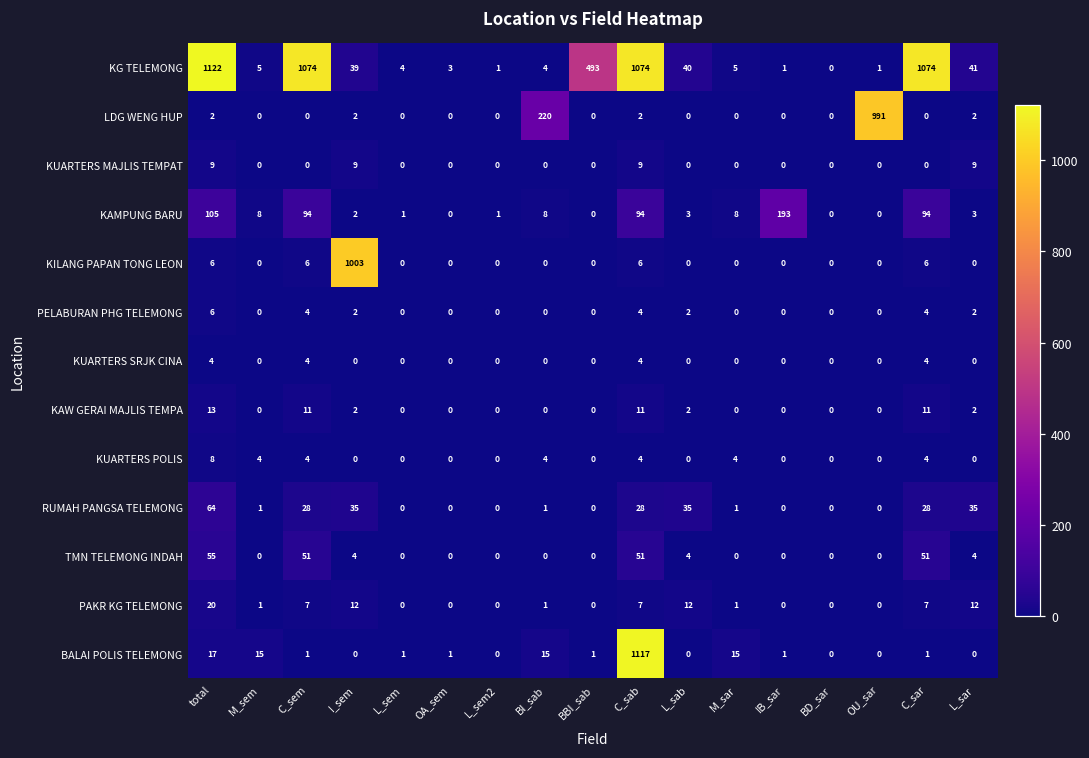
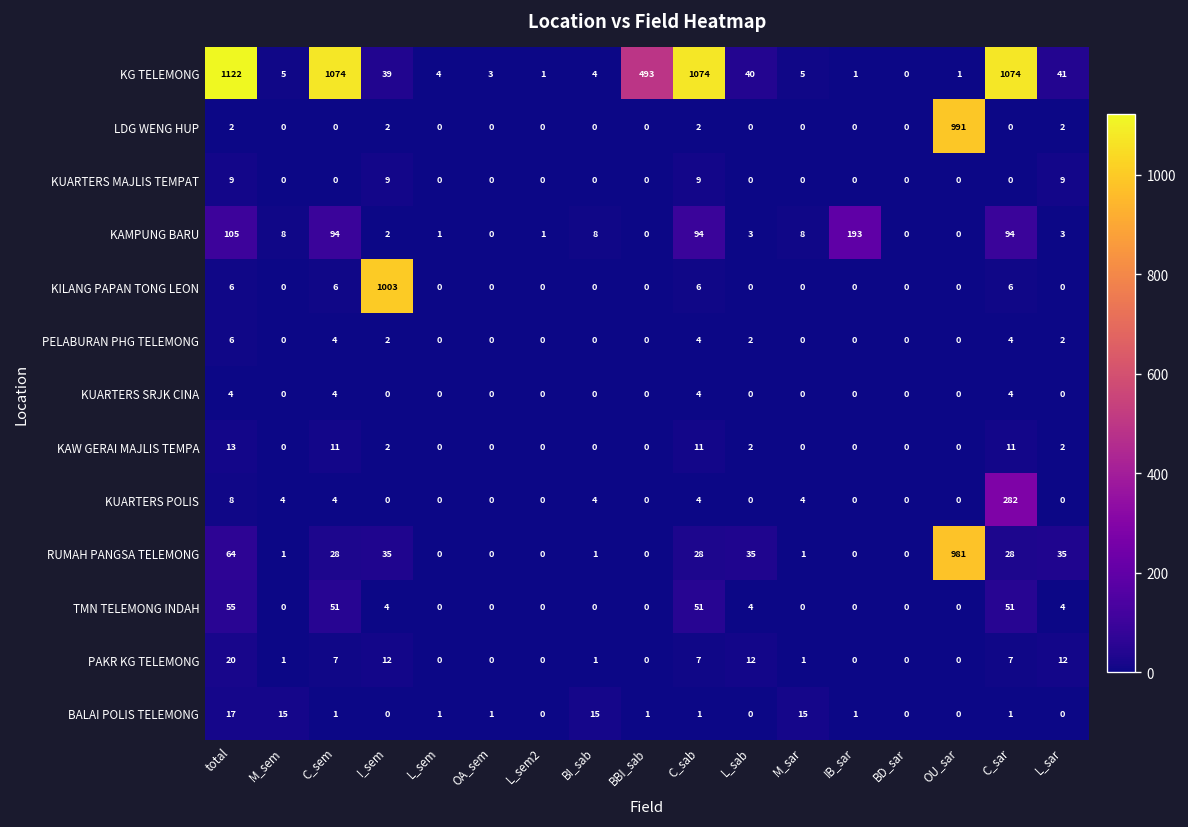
LDG WENG HUP, BI_sab: 220 -> 0
KUARTERS POLIS, C_sar: 4 -> 282
RUMAH PANGSA TELEMONG, OU_sar: 0 -> 981
BALAI POLIS TELEMONG, C_sab: 1117 -> 1
